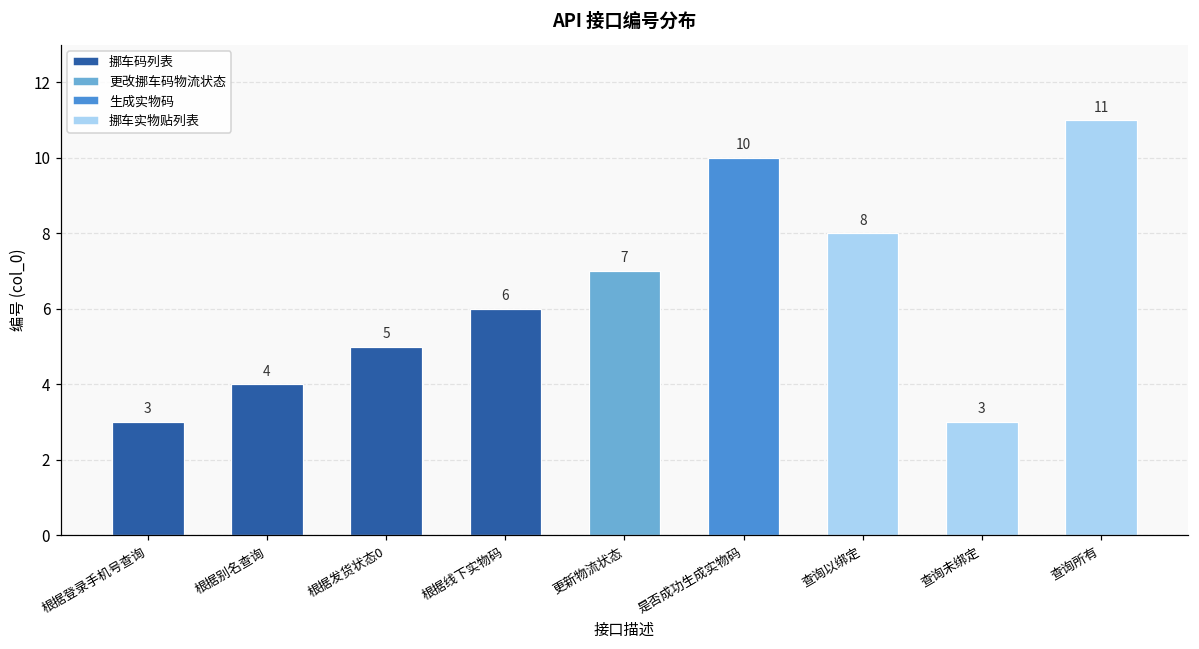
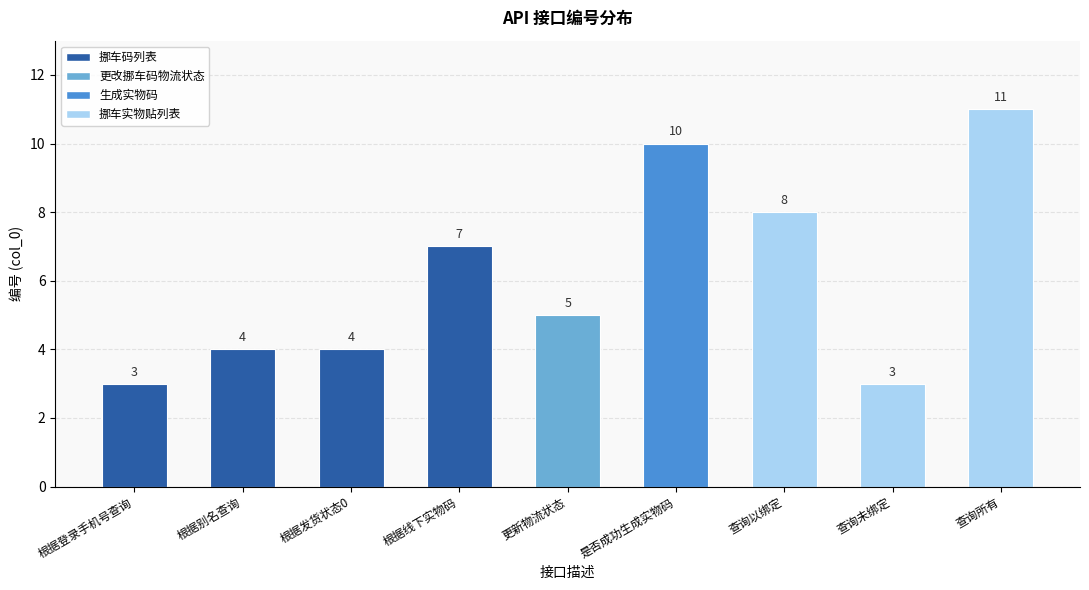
根据发货状态0: 5 -> 4
根据线下实物码: 6 -> 7
更新物流状态: 7 -> 5
